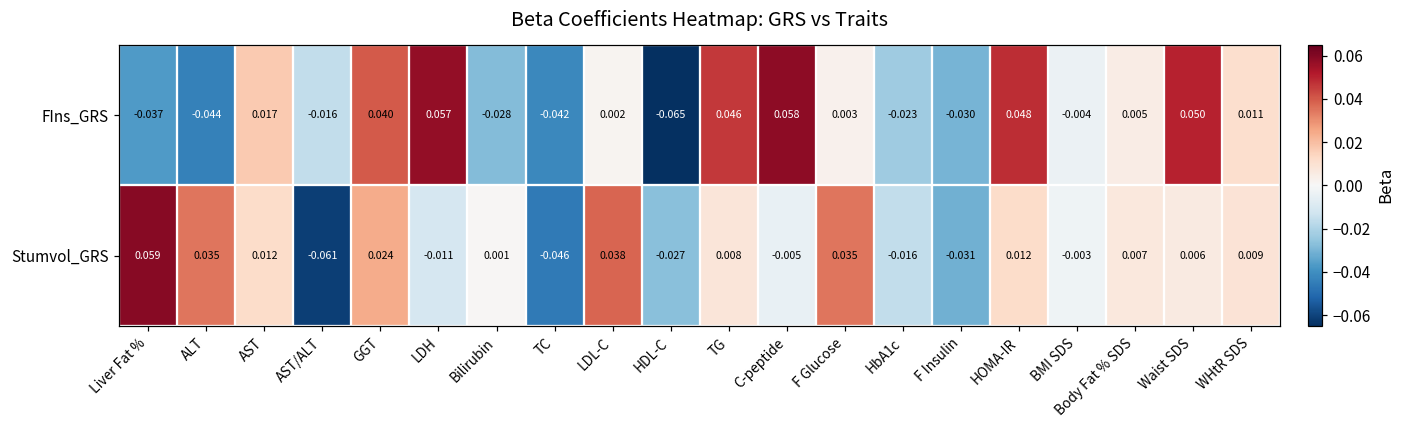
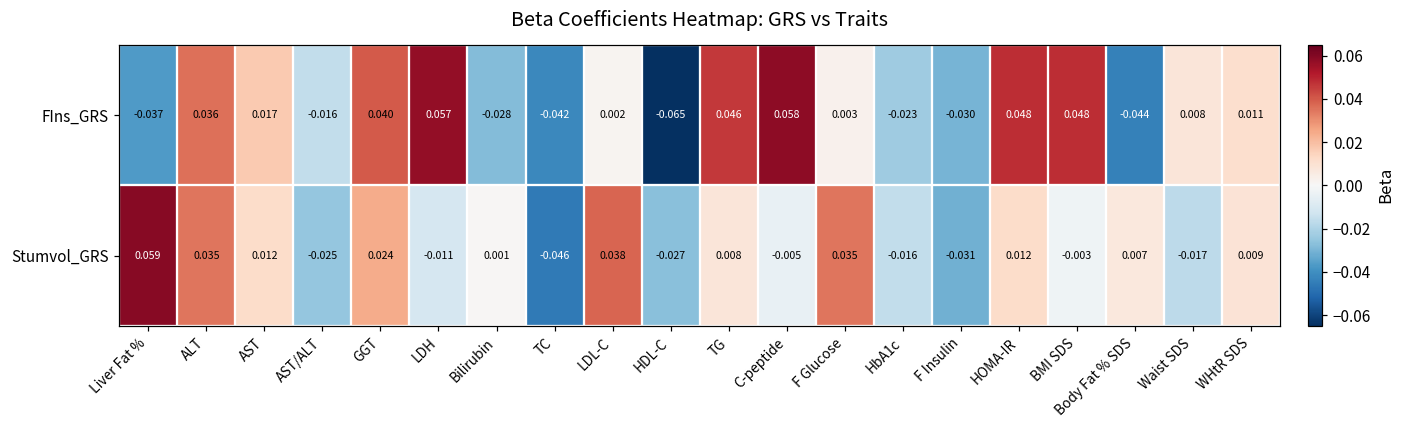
FIns_GRS, ALT: -0.044 -> 0.036
FIns_GRS, BMI SDS: -0.004 -> 0.048
FIns_GRS, Body Fat % SDS: 0.005 -> -0.044
FIns_GRS, Waist SDS: 0.050 -> 0.008
Stumvol_GRS, AST/ALT: -0.061 -> -0.025
Stumvol_GRS, Waist SDS: 0.006 -> -0.017
